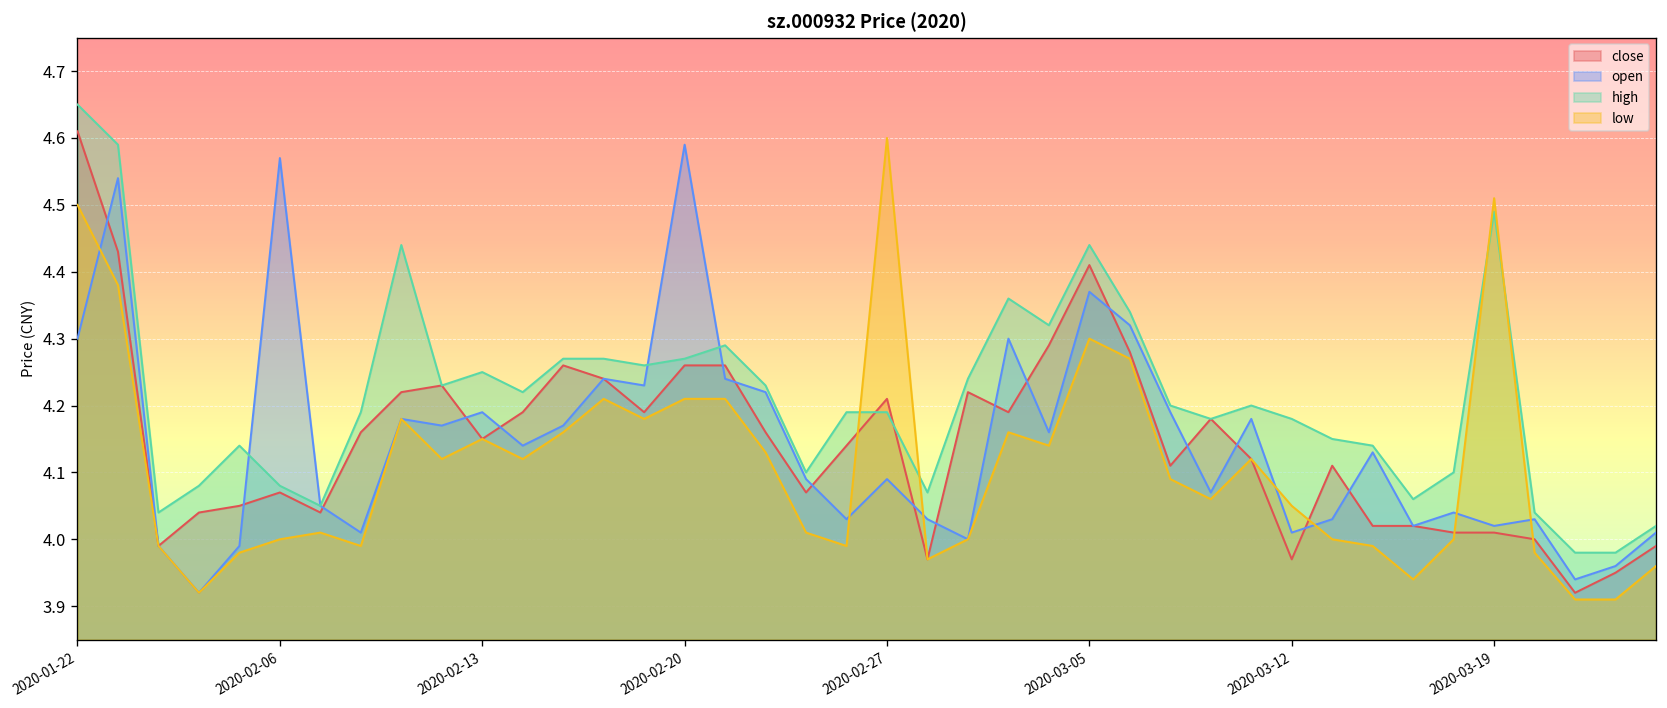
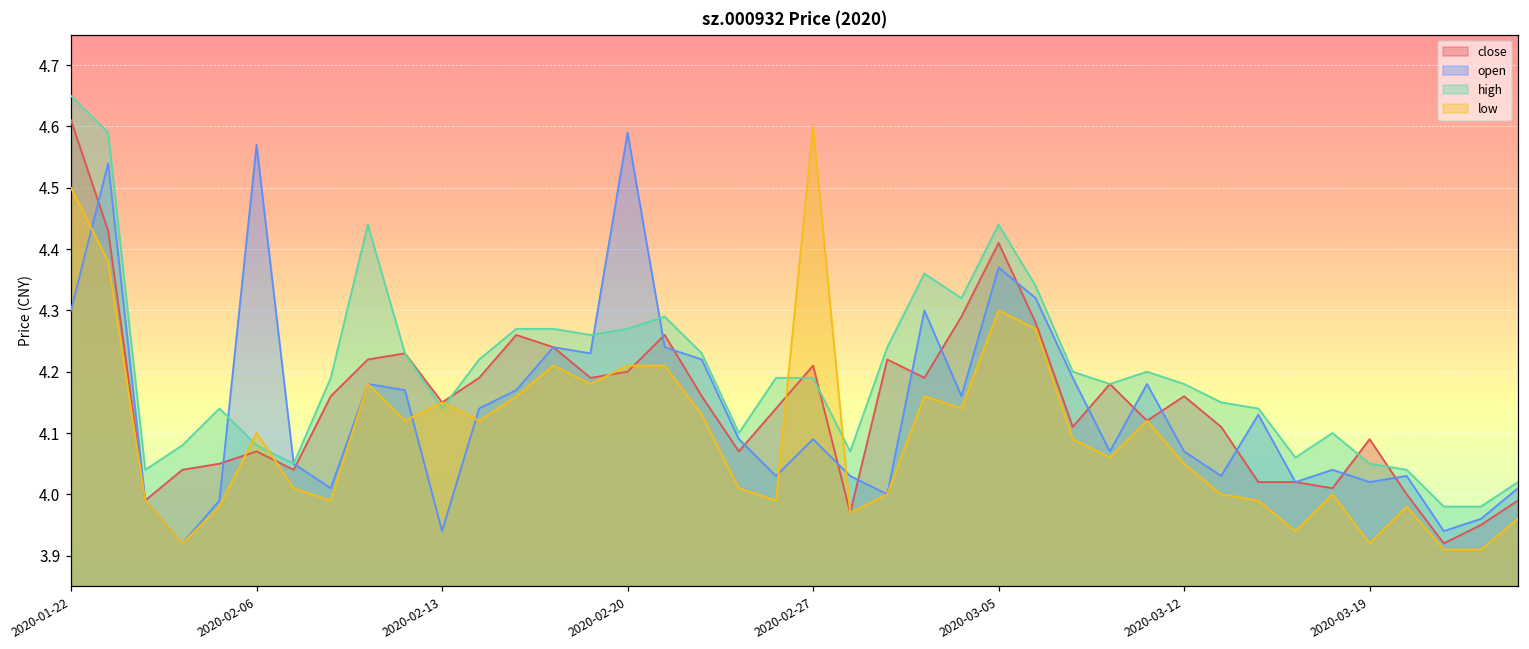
low, 2020-02-06: 4.0 -> 4.1
open, 2020-02-13: 4.19 -> 3.94
high, 2020-02-13: 4.25 -> 4.14
close, 2020-02-20: 4.26 -> 4.20
close, 2020-03-12: 3.97 -> 4.16
open, 2020-03-12: 4.01 -> 4.07
close, 2020-03-19: 4.01 -> 4.09
high, 2020-03-19: 4.49 -> 4.05
low, 2020-03-19: 4.51 -> 3.92
